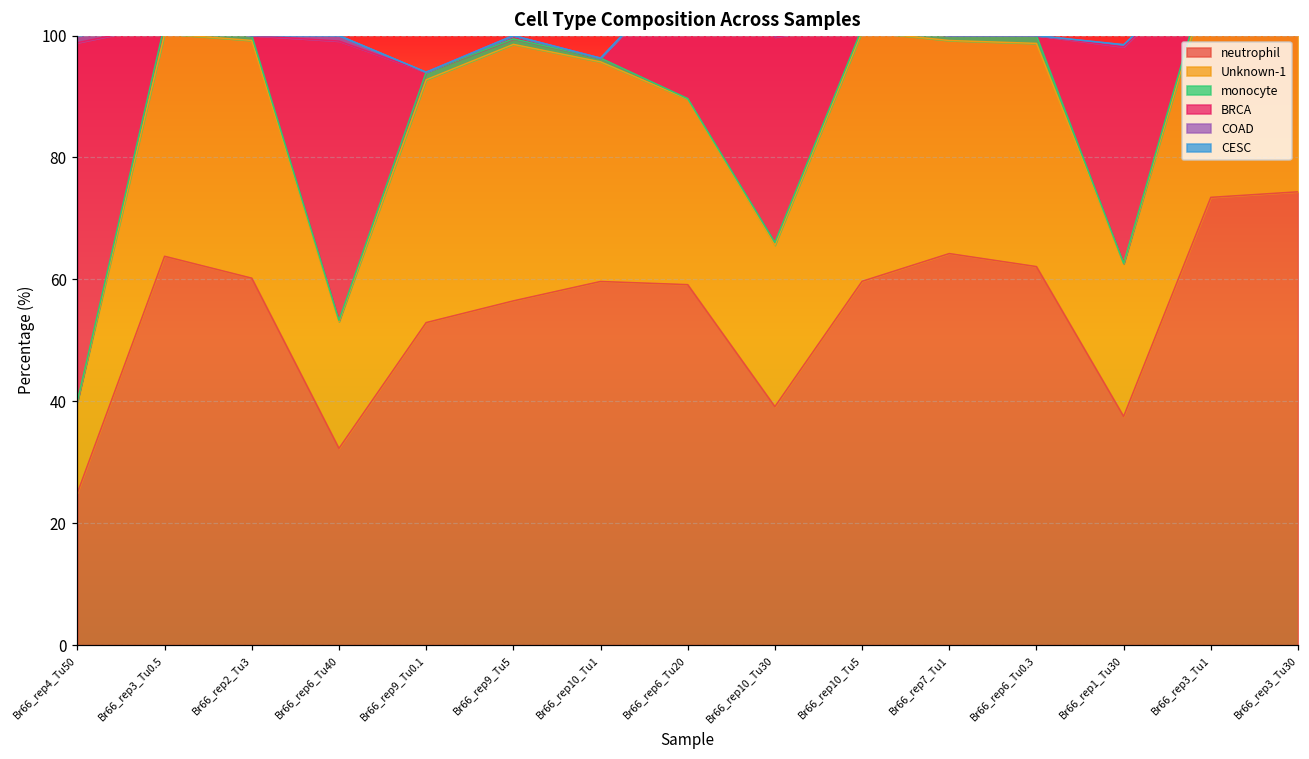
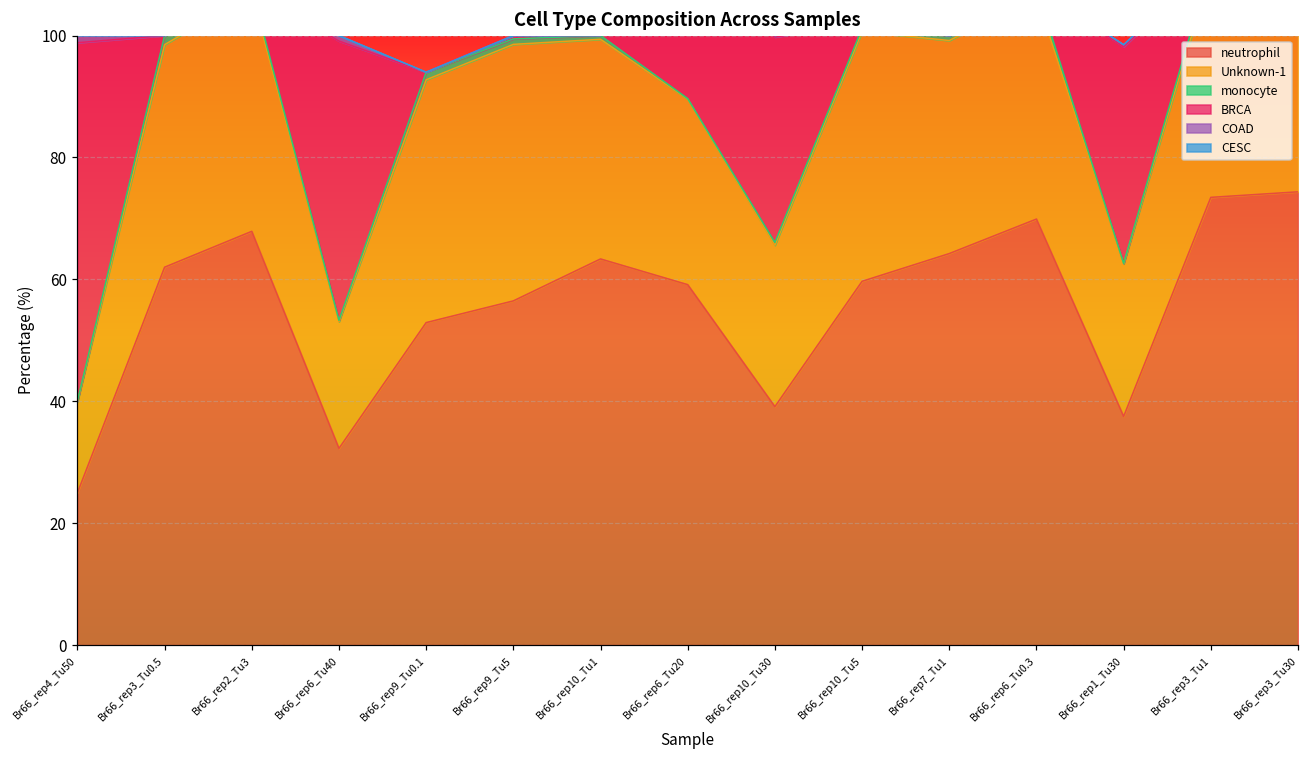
neutrophil, Br66_rep3_Tu0.5: 64 -> 62
neutrophil, Br66_rep2_Tu3: 60 -> 68
neutrophil, Br66_rep10_Tu1: 60 -> 63
neutrophil, Br66_rep6_Tu0.3: 62 -> 70
